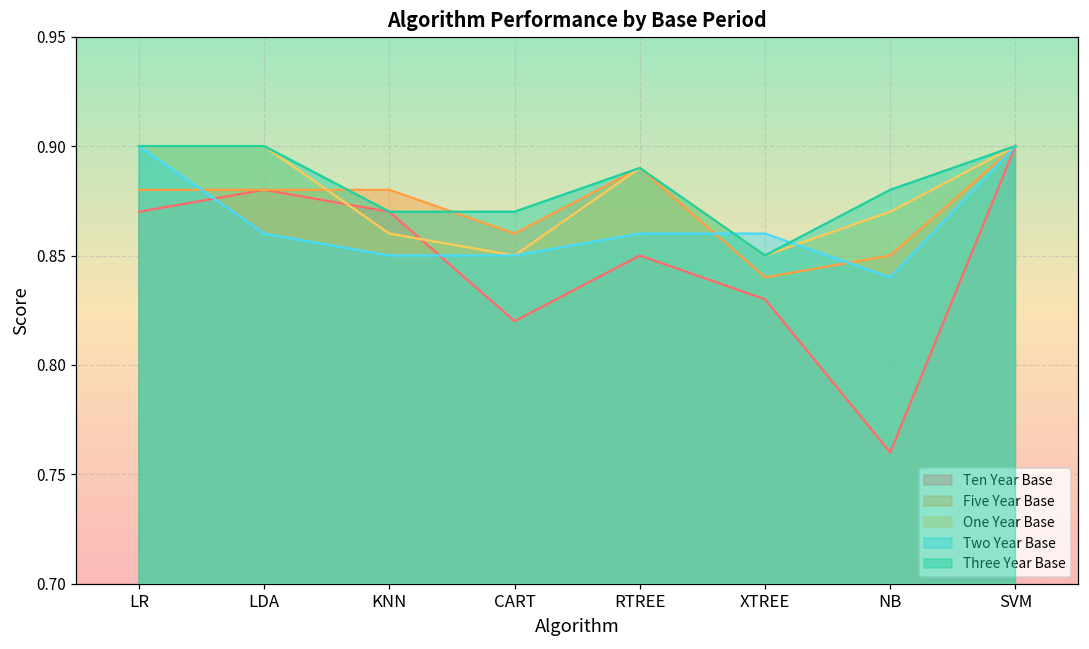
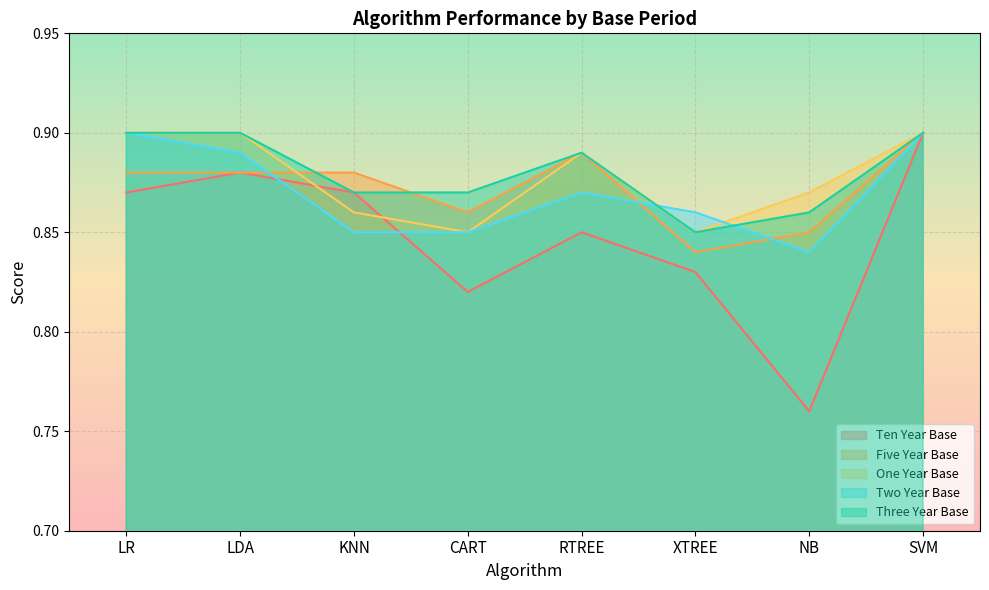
Two Year Base, LDA: 0.86 -> 0.89
Two Year Base, RTREE: 0.86 -> 0.87
Three Year Base, NB: 0.88 -> 0.86
